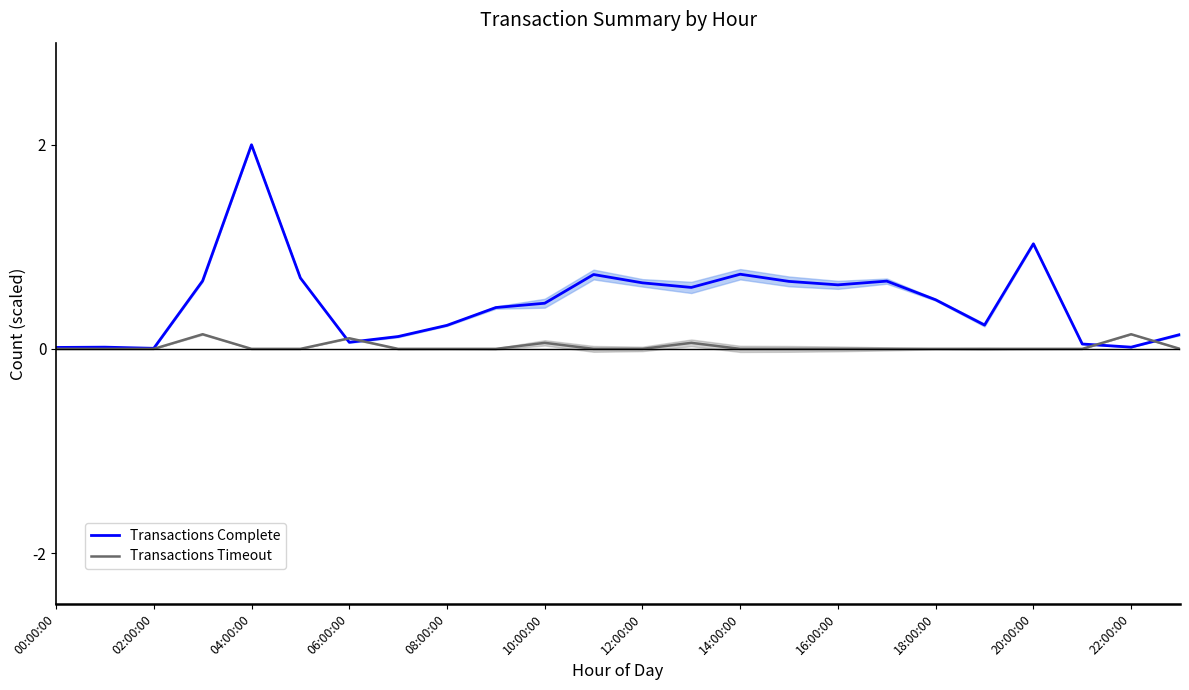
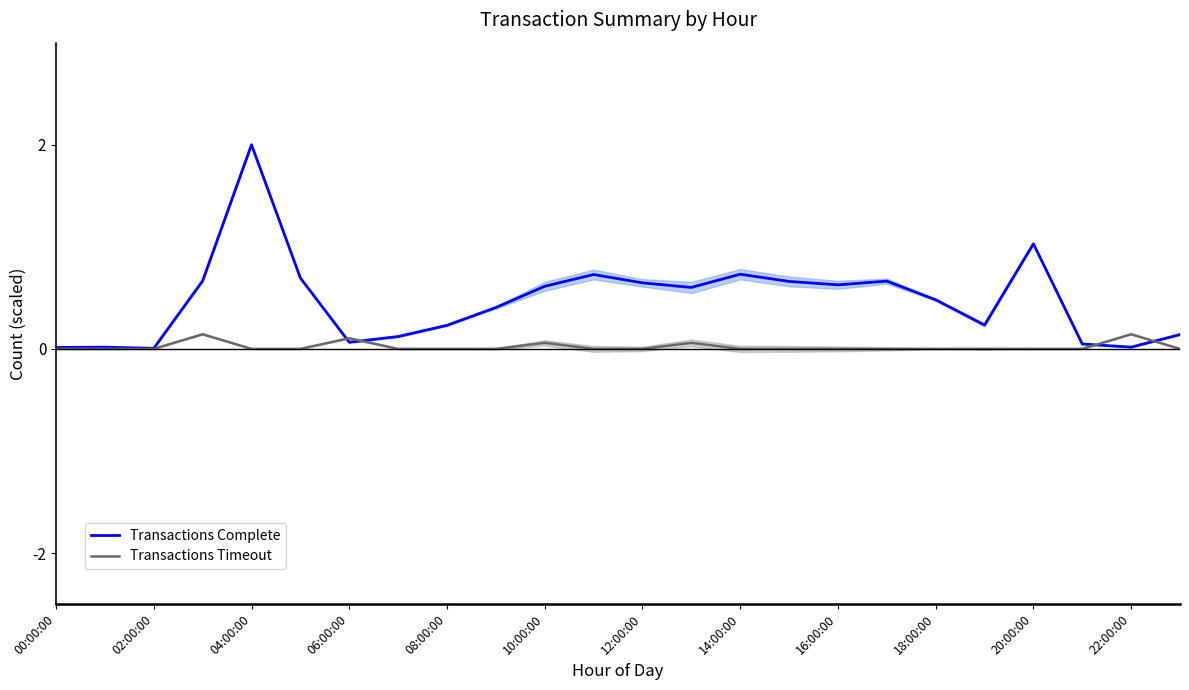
Transactions Complete, 10:00:00: 0.45 -> 0.61
